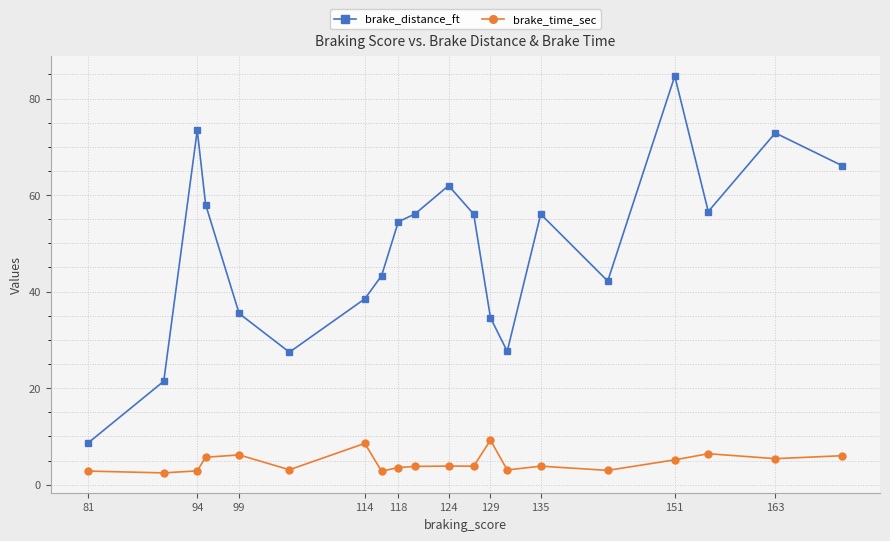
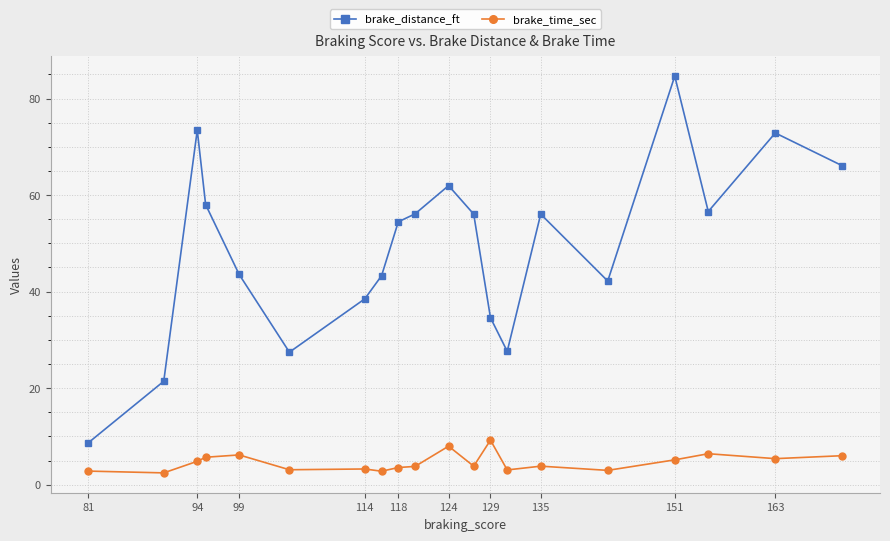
brake_time_sec, 94: 3 -> 5
brake_distance_ft, 99: 35 -> 44
brake_time_sec, 114: 9 -> 3
brake_time_sec, 124: 4 -> 8
